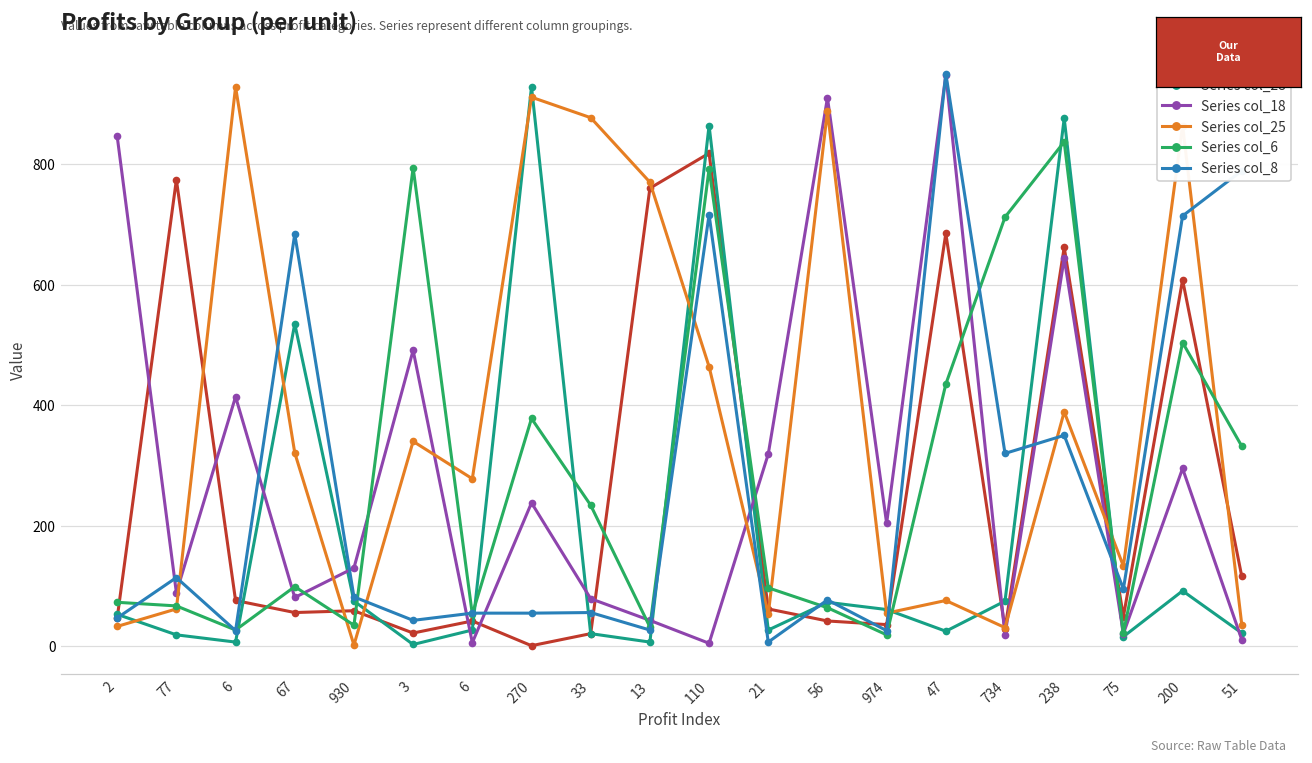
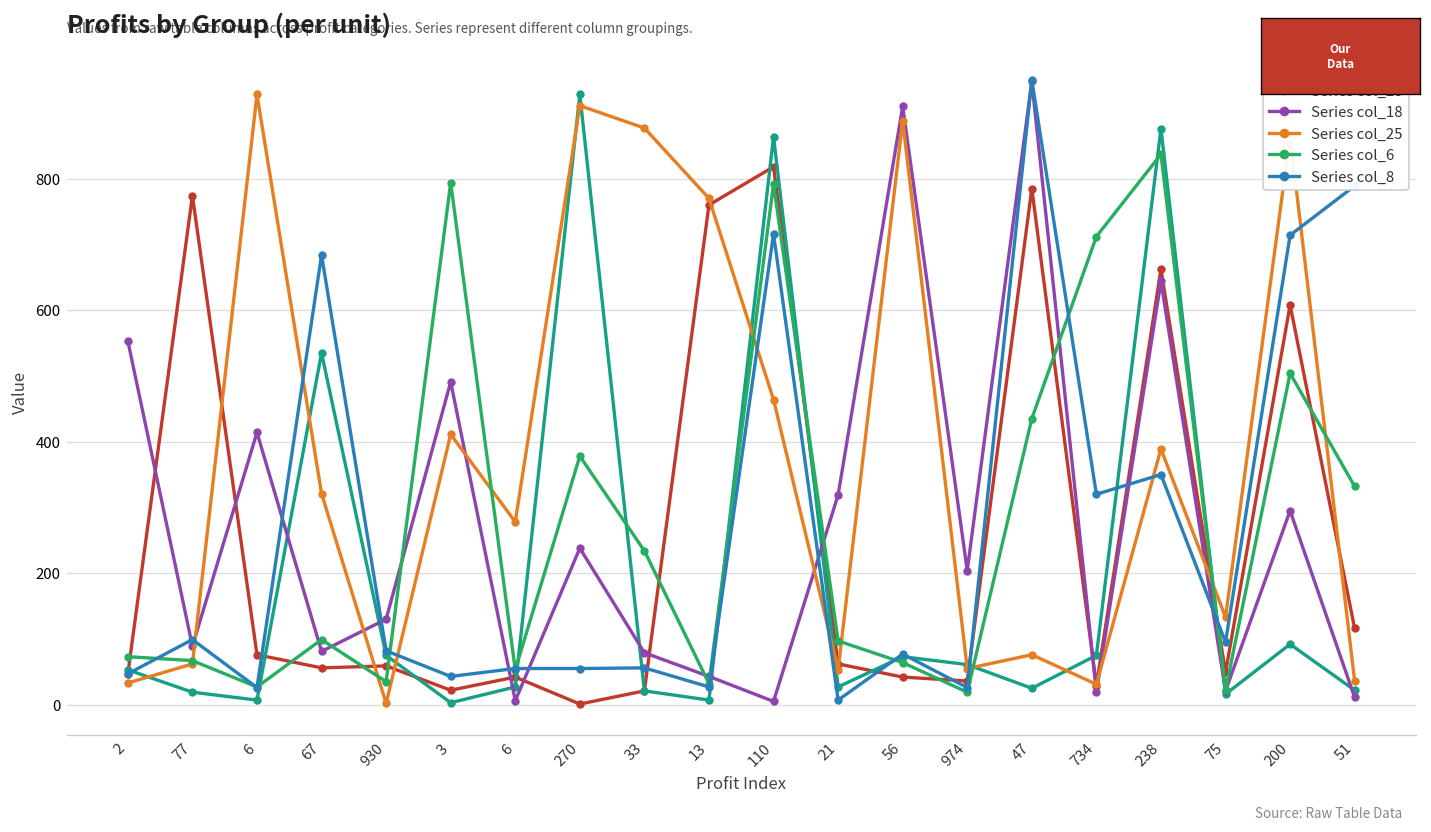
Series col_18, 2: 850 -> 550
Series col_8, 77: 110 -> 100
Series col_25, 3: 340 -> 410
Series col_5, 47: 690 -> 790
